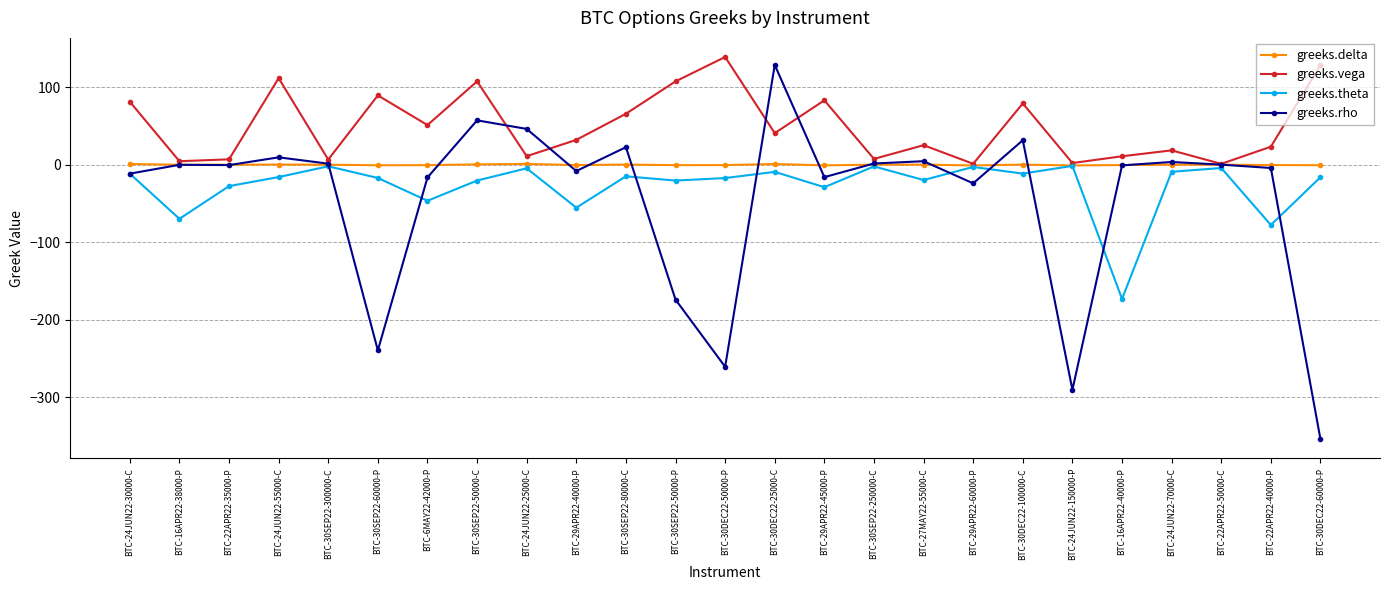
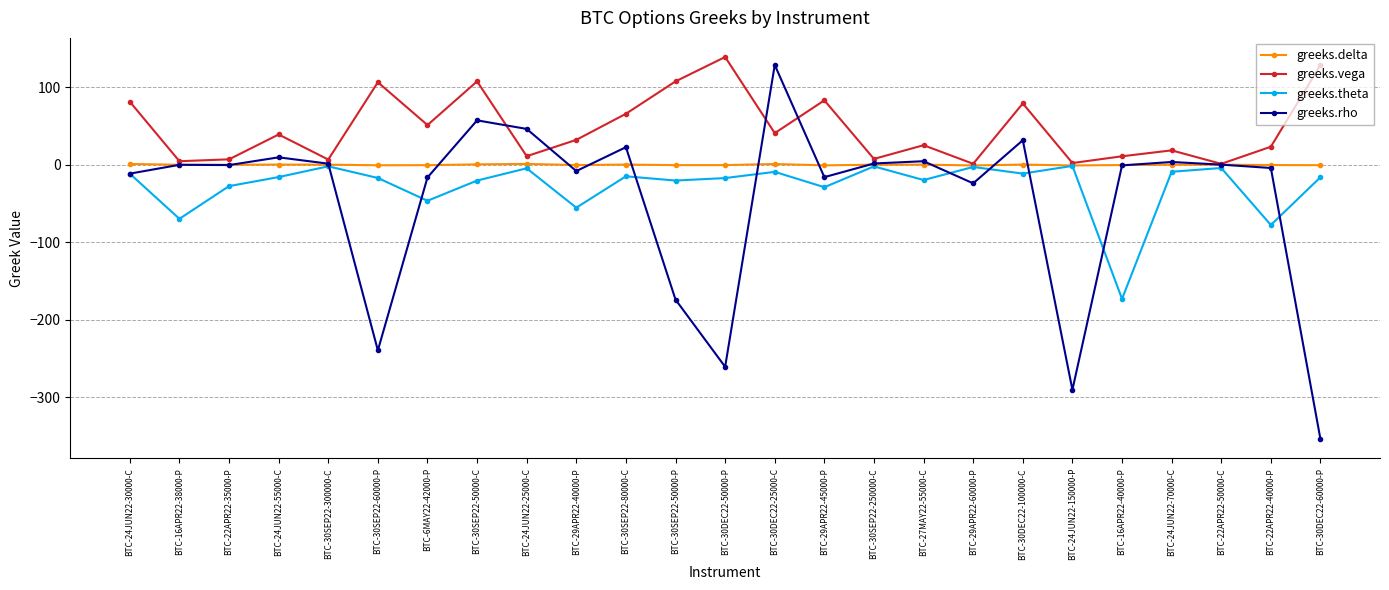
greeks.vega, BTC-24JUN22-55000-C: 110 -> 40
greeks.vega, BTC-30SEP22-60000-P: 90 -> 110
